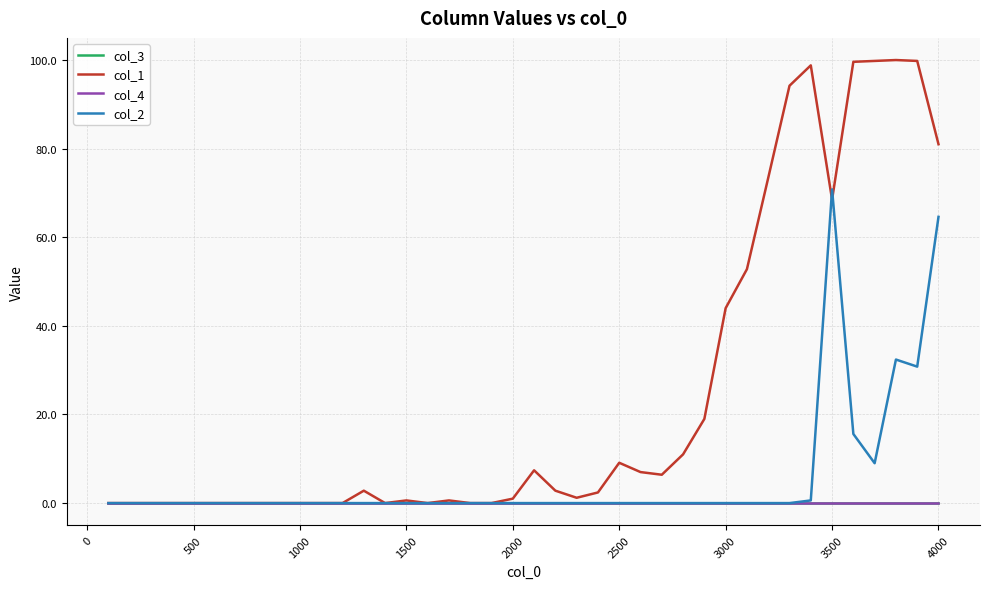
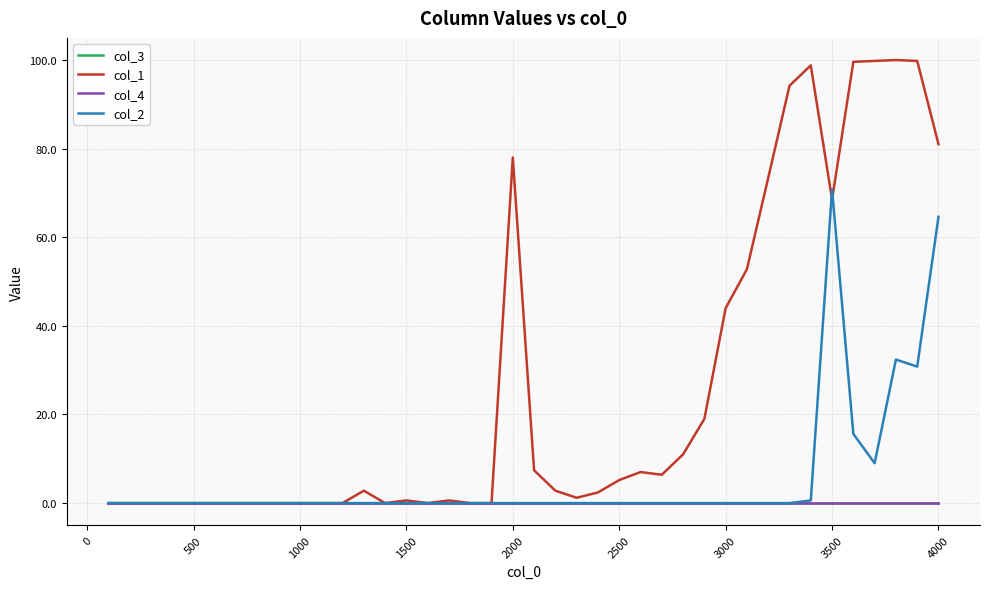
col_1, 2000: 1 -> 78
col_1, 2500: 9 -> 5
